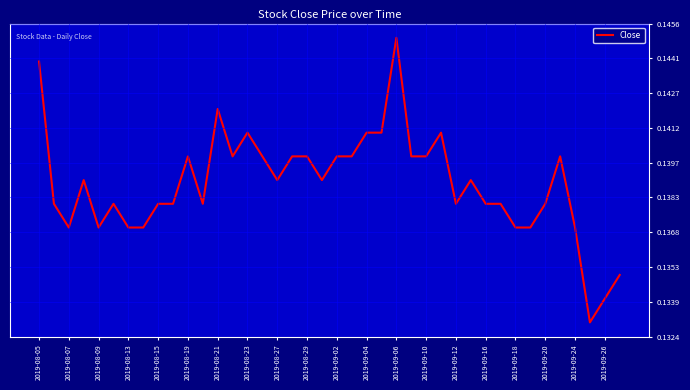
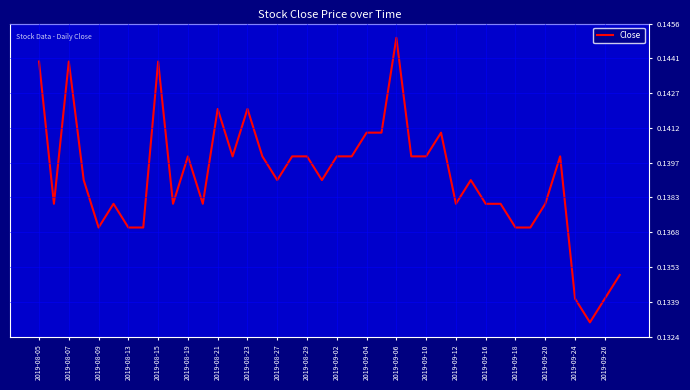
2019-08-07: 0.137 -> 0.144
2019-08-15: 0.138 -> 0.144
2019-08-23: 0.141 -> 0.142
2019-09-24: 0.137 -> 0.134
